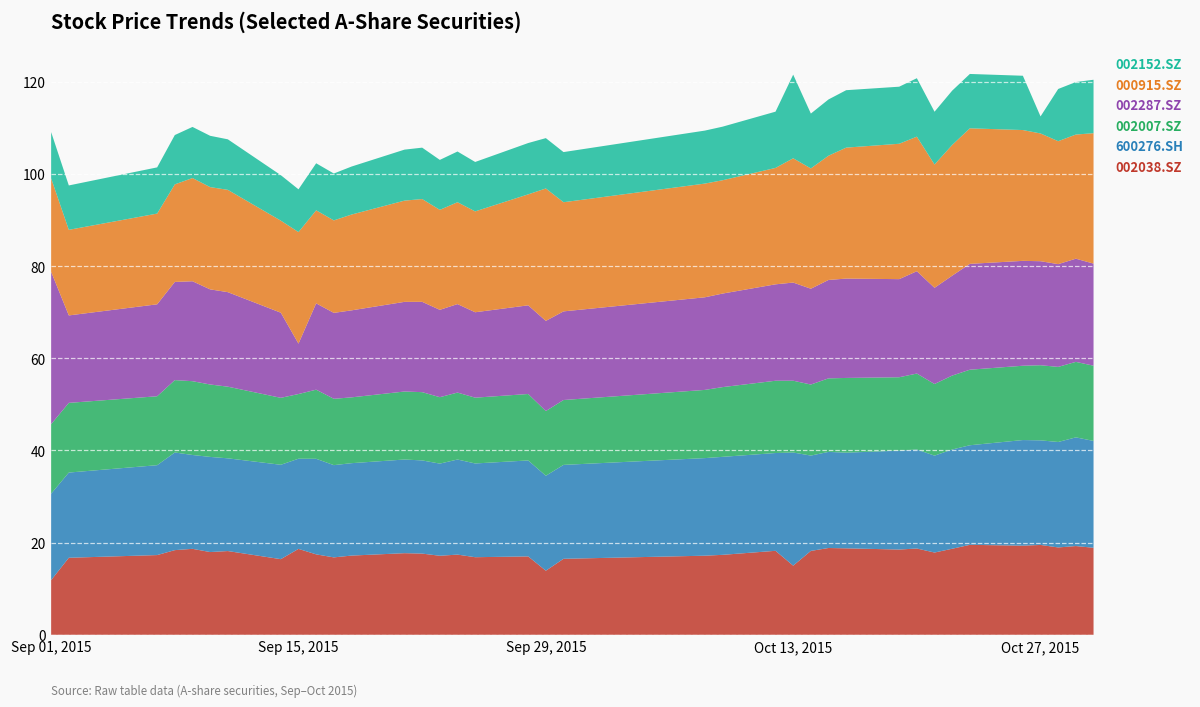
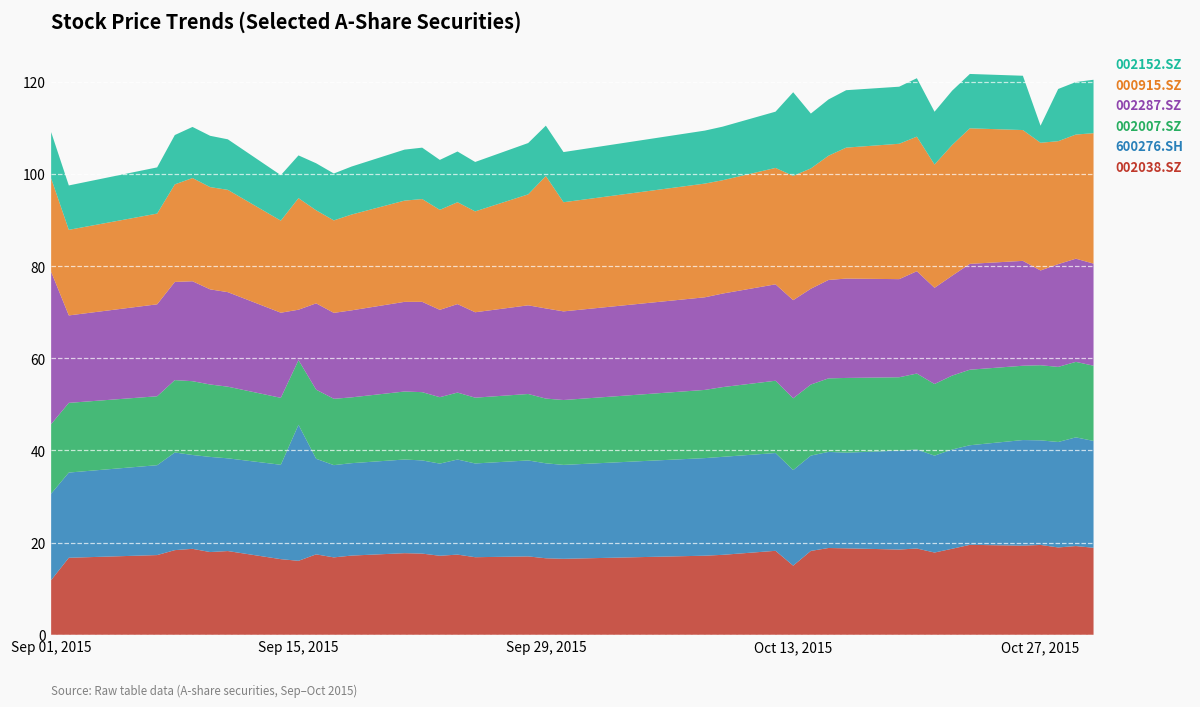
002038.SZ, Sep 15, 2015: 19 -> 16
600276.SH, Sep 15, 2015: 20 -> 30
002038.SZ, Sep 29, 2015: 14 -> 17
600276.SH, Oct 13, 2015: 25 -> 21
002287.SZ, Oct 27, 2015: 23 -> 21
